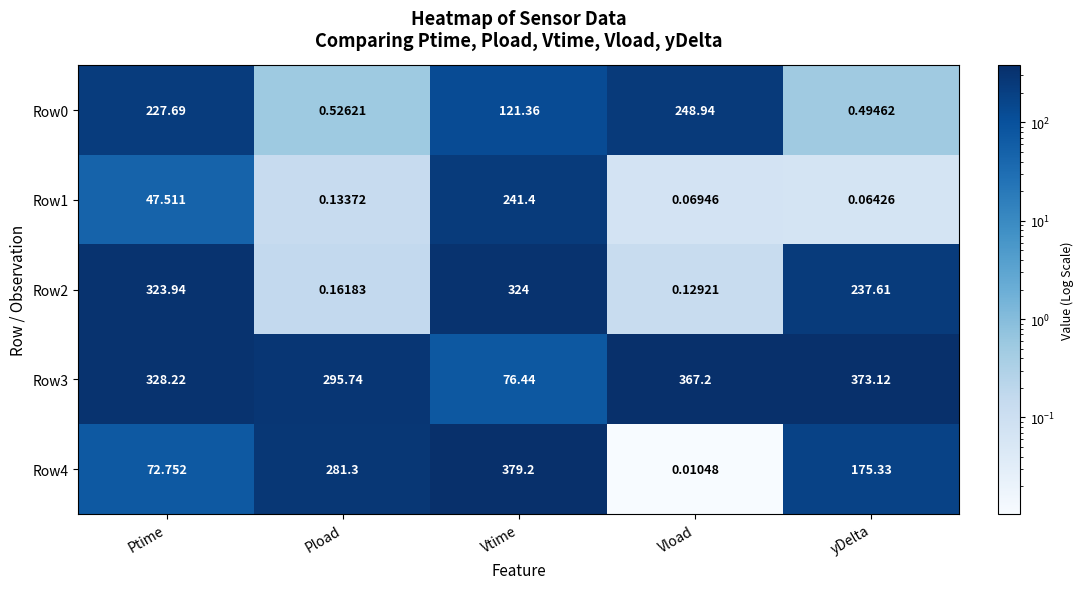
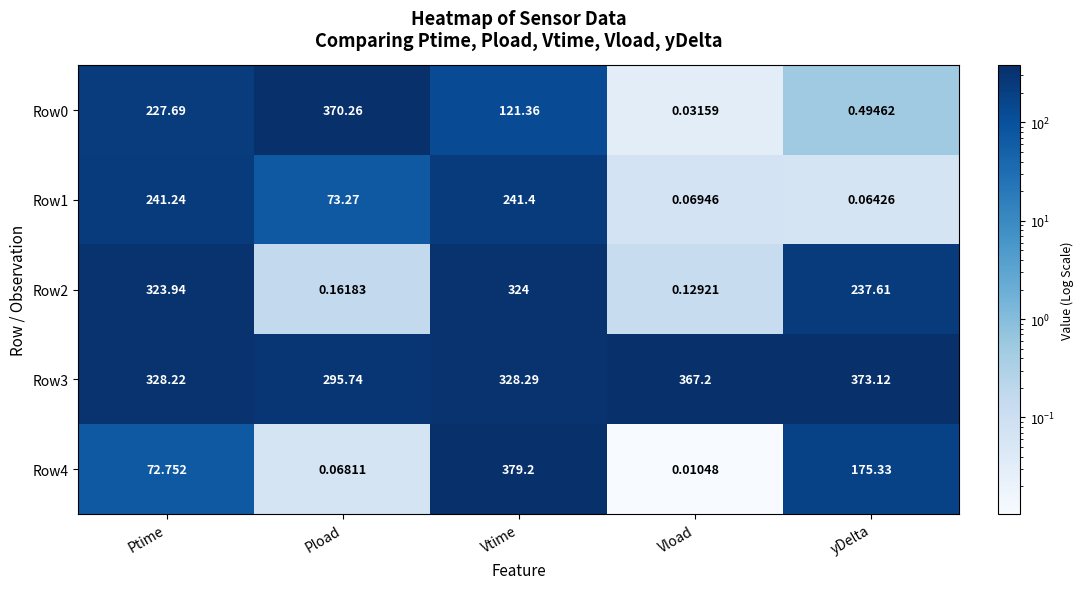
Row0, Pload: 0.52621 -> 370.26
Row0, Vload: 248.94 -> 0.03159
Row1, Ptime: 47.511 -> 241.24
Row1, Pload: 0.13372 -> 73.27
Row3, Vtime: 76.44 -> 328.29
Row4, Pload: 281.3 -> 0.06811
